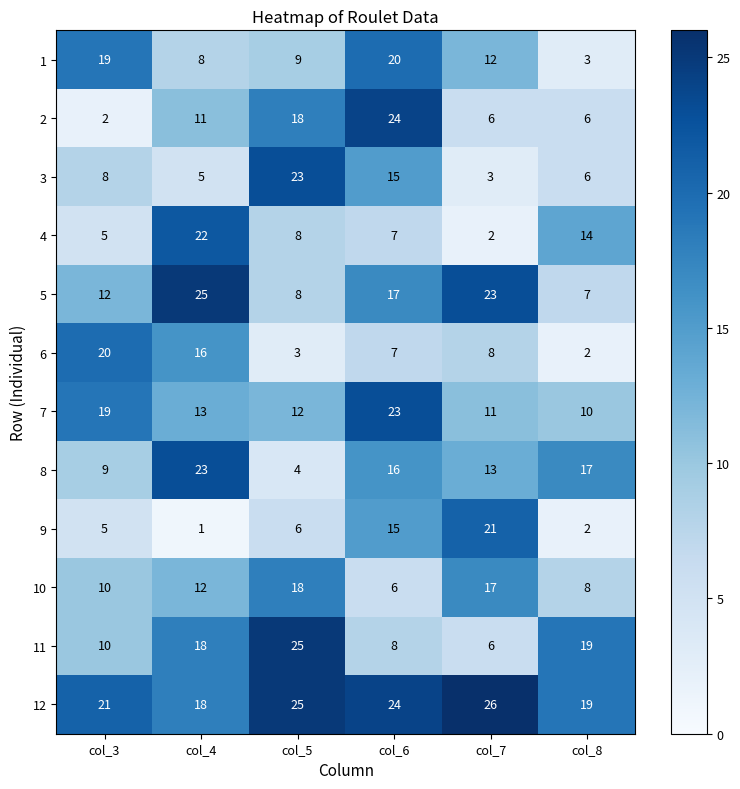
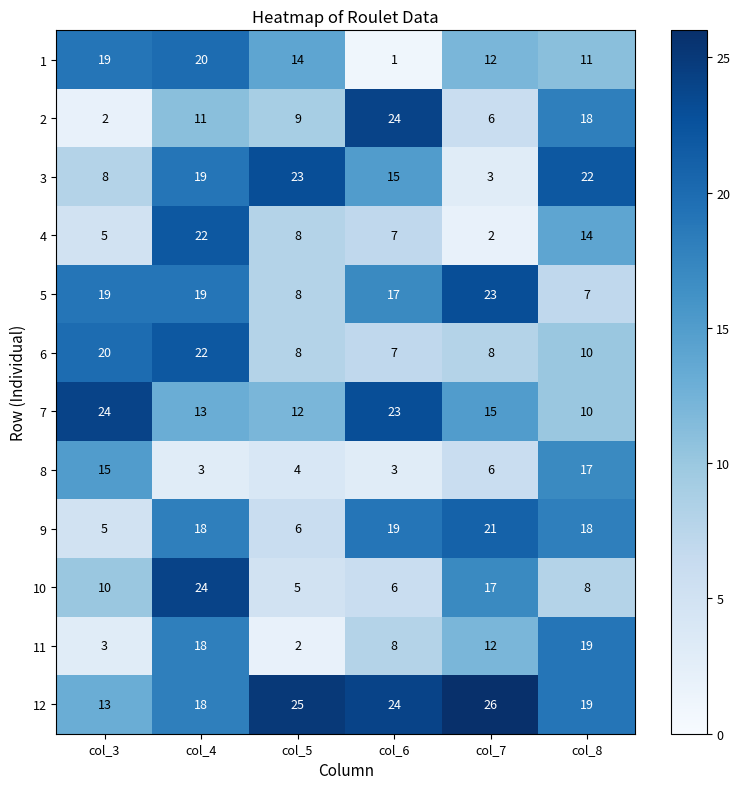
1, col_4: 8 -> 20
1, col_5: 9 -> 14
1, col_6: 20 -> 1
1, col_8: 3 -> 11
2, col_5: 18 -> 9
2, col_8: 6 -> 18
3, col_4: 5 -> 19
3, col_8: 6 -> 22
5, col_3: 12 -> 19
5, col_4: 25 -> 19
6, col_4: 16 -> 22
6, col_5: 3 -> 8
6, col_8: 2 -> 10
7, col_3: 19 -> 24
7, col_7: 11 -> 15
8, col_3: 9 -> 15
8, col_4: 23 -> 3
8, col_6: 16 -> 3
8, col_7: 13 -> 6
9, col_4: 1 -> 18
9, col_6: 15 -> 19
9, col_8: 2 -> 18
10, col_4: 12 -> 24
10, col_5: 18 -> 5
11, col_3: 10 -> 3
11, col_5: 25 -> 2
11, col_7: 6 -> 12
12, col_3: 21 -> 13
